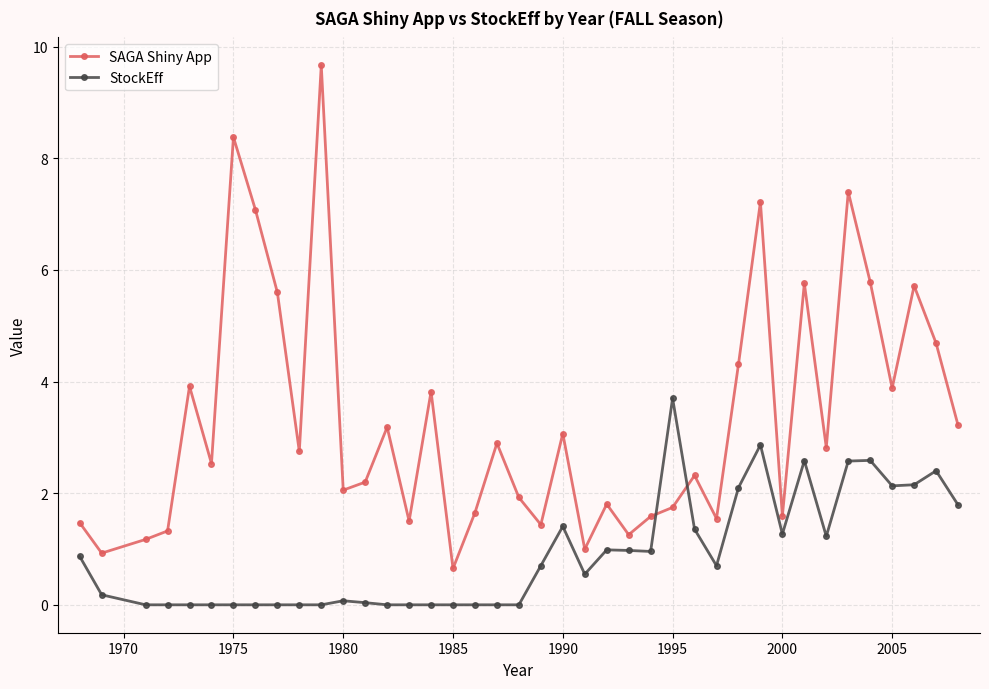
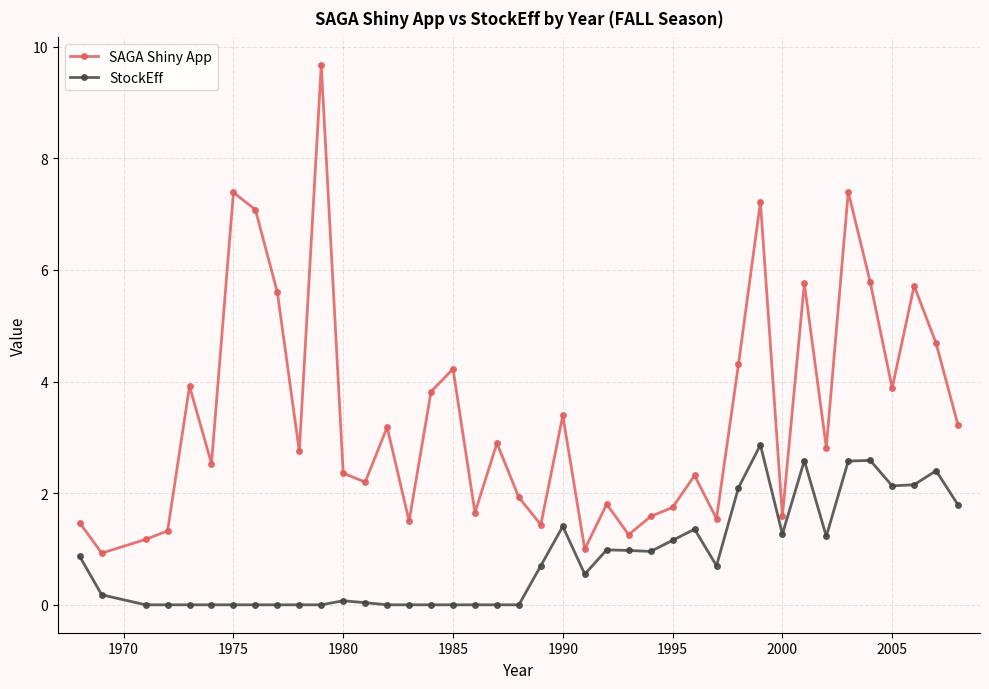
SAGA Shiny App, 1975: 8.4 -> 7.4
SAGA Shiny App, 1980: 2.1 -> 2.4
SAGA Shiny App, 1985: 0.7 -> 4.2
SAGA Shiny App, 1990: 3.1 -> 3.4
StockEff, 1995: 3.7 -> 1.2
